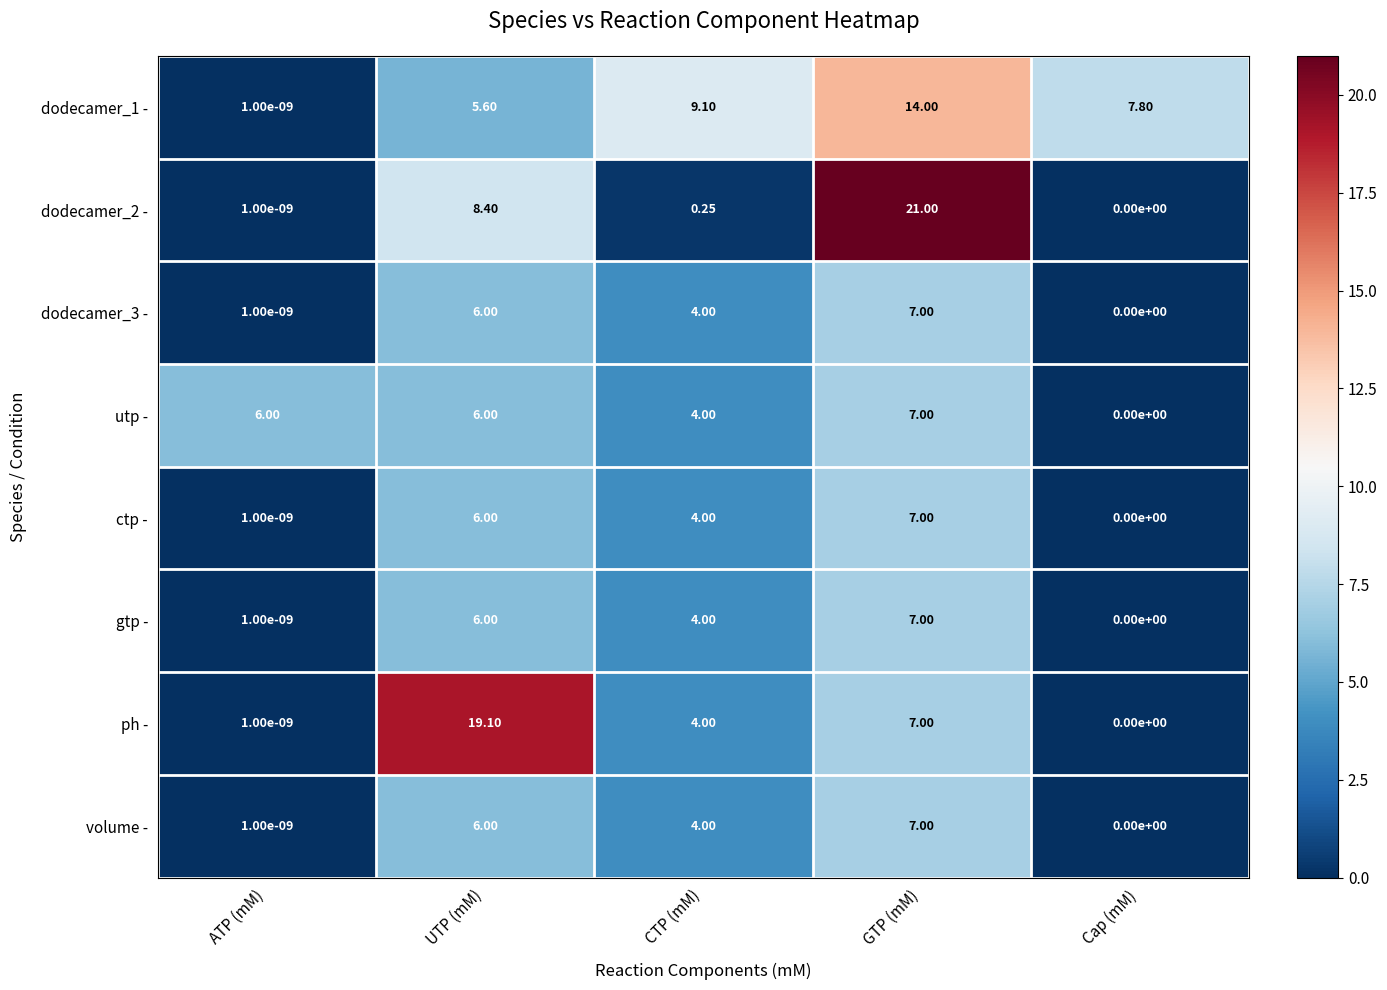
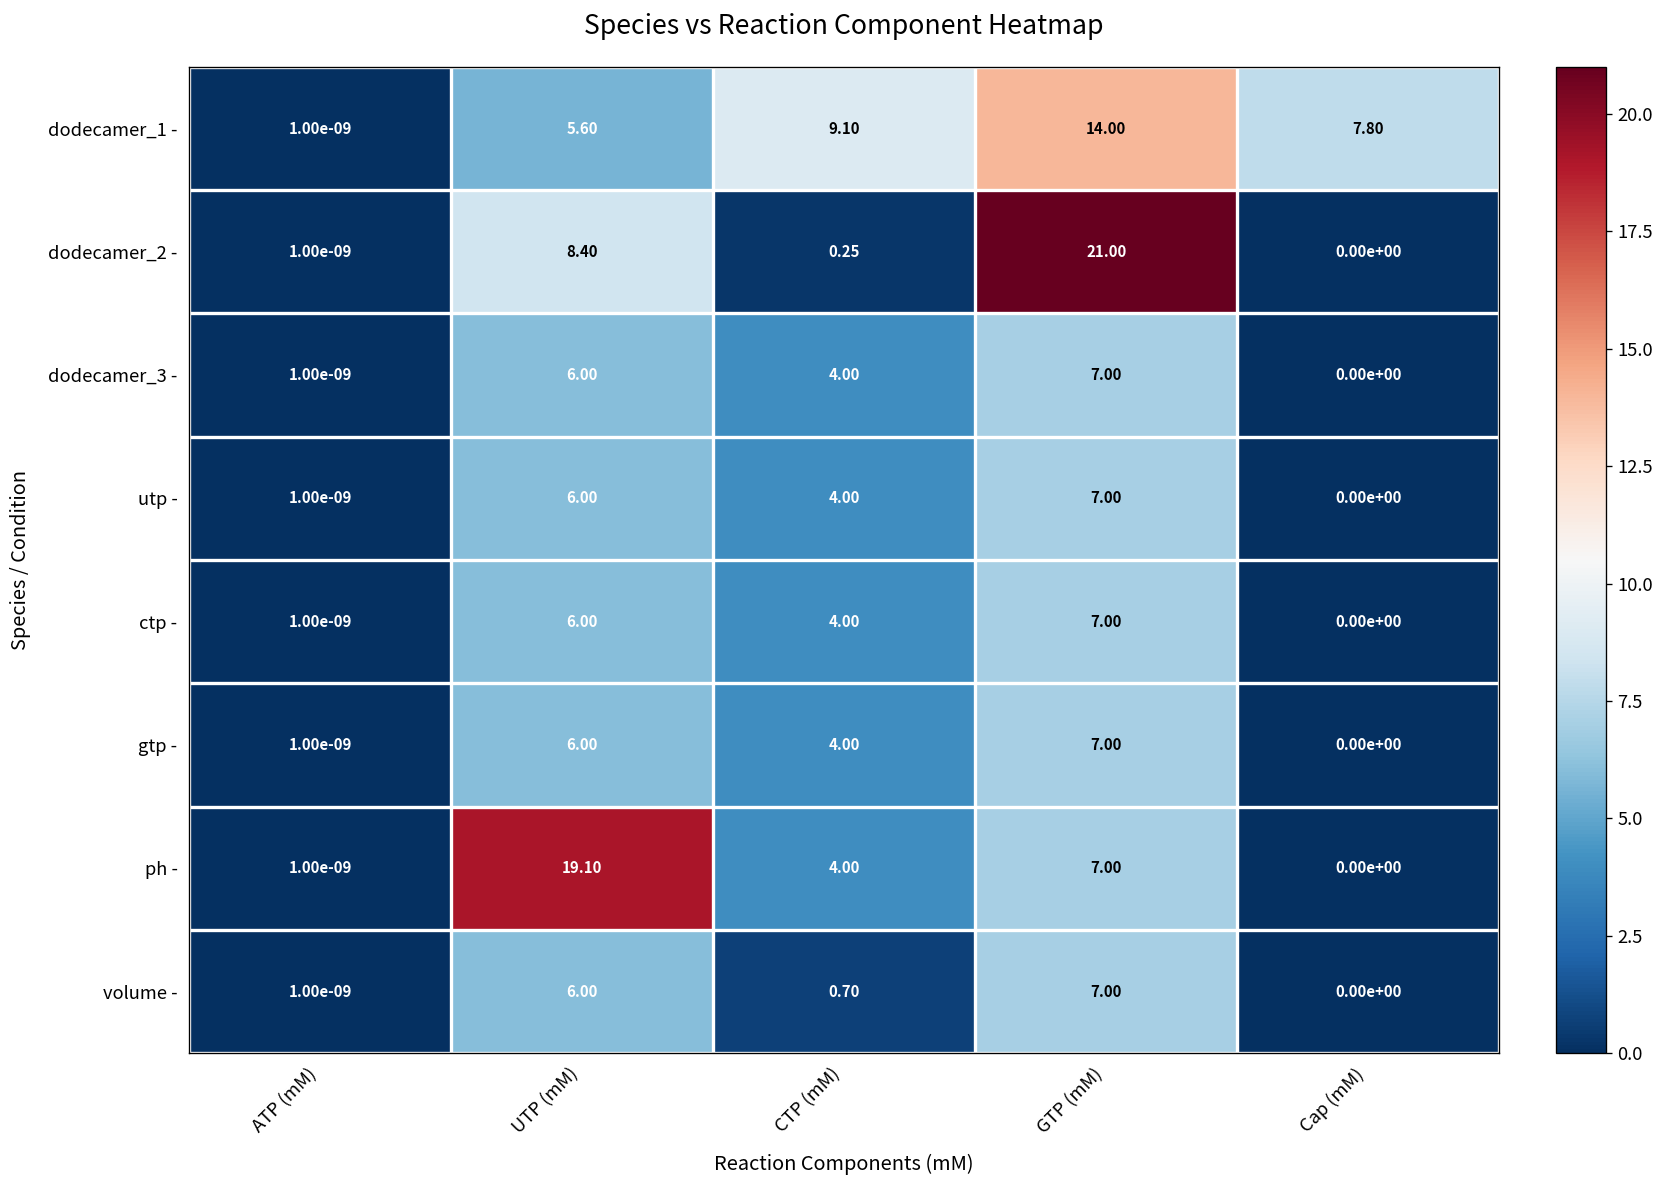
utp -, ATP (mM): 6.00 -> 1.00e-09
volume -, CTP (mM): 4.00 -> 0.70
